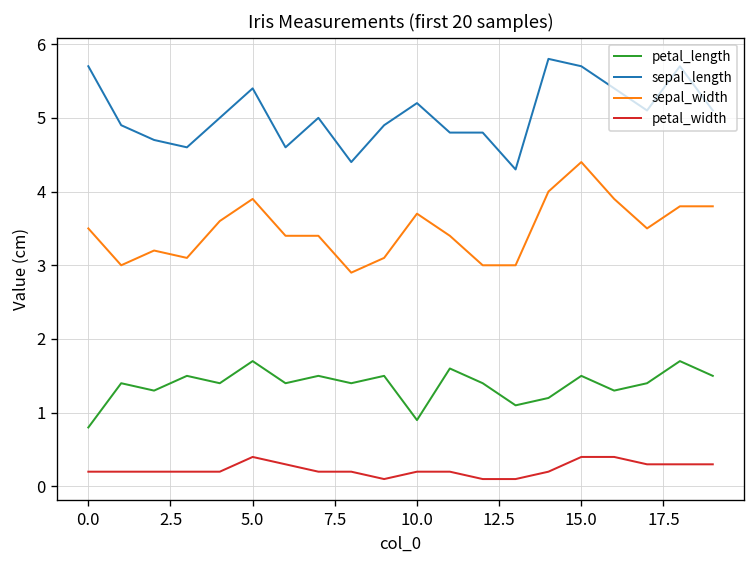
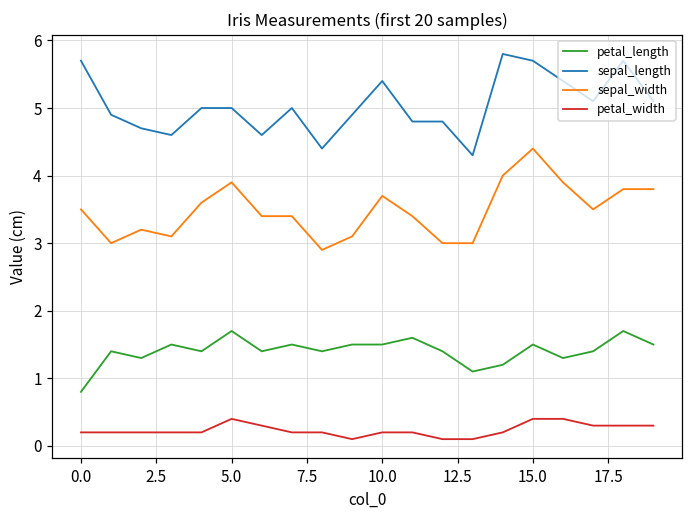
sepal_length, 5.0: 5.4 -> 5.0
petal_length, 10.0: 0.9 -> 1.5
sepal_length, 10.0: 5.2 -> 5.4
